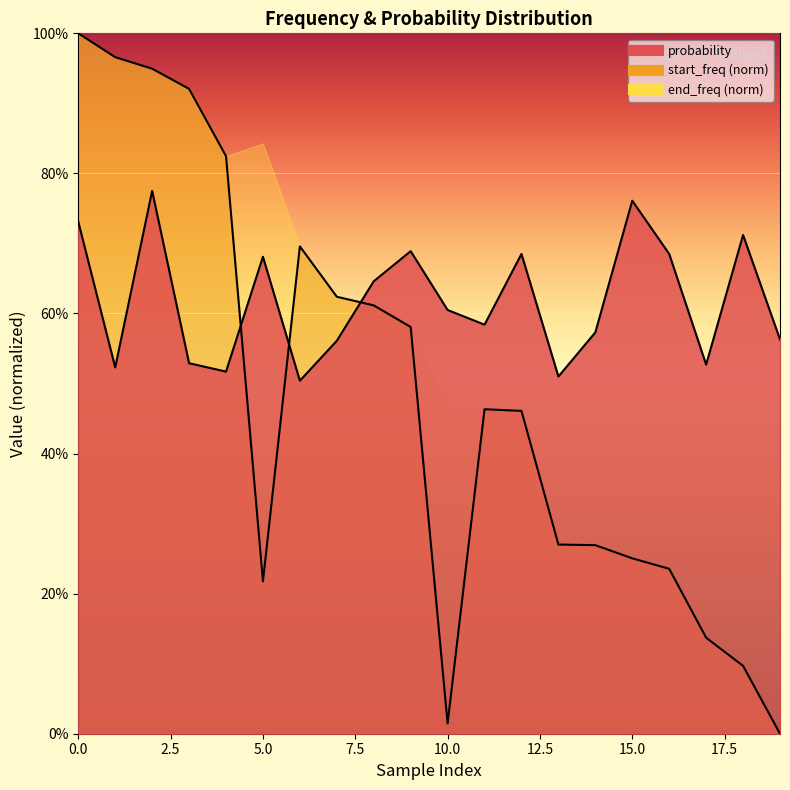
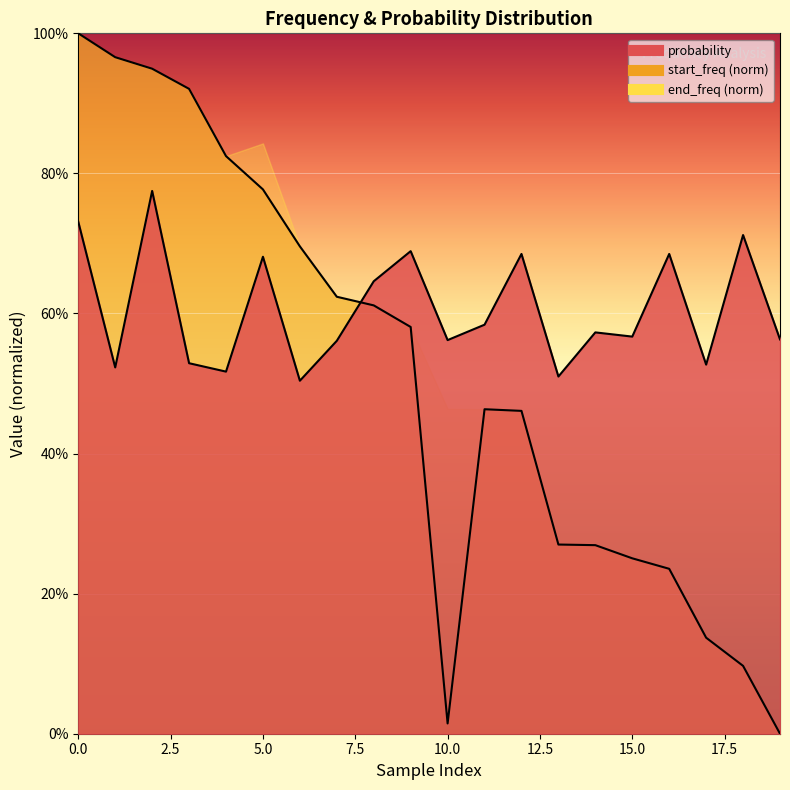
start_freq (norm), 5.0: 22% -> 78%
probability, 10.0: 61% -> 56%
probability, 15.0: 76% -> 57%
